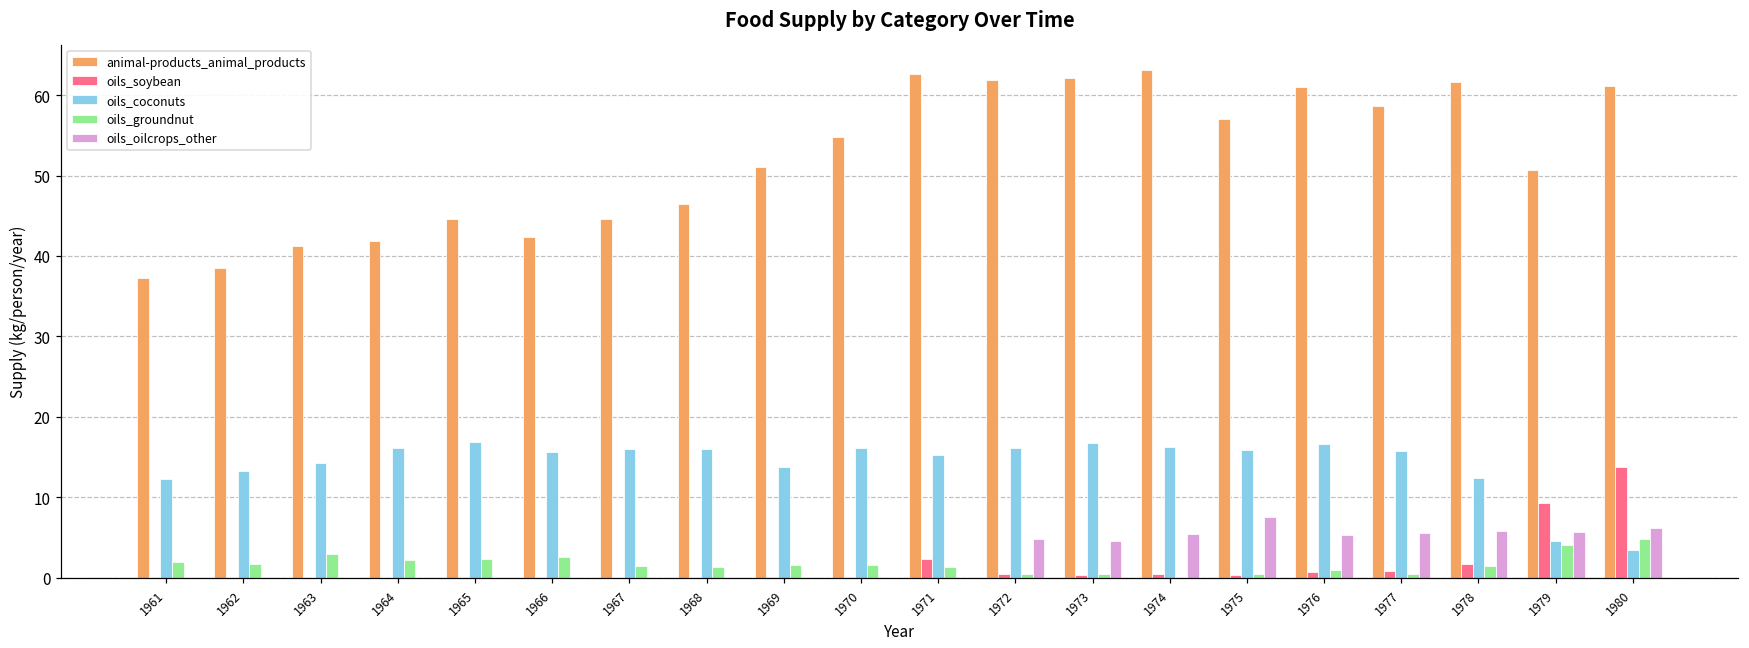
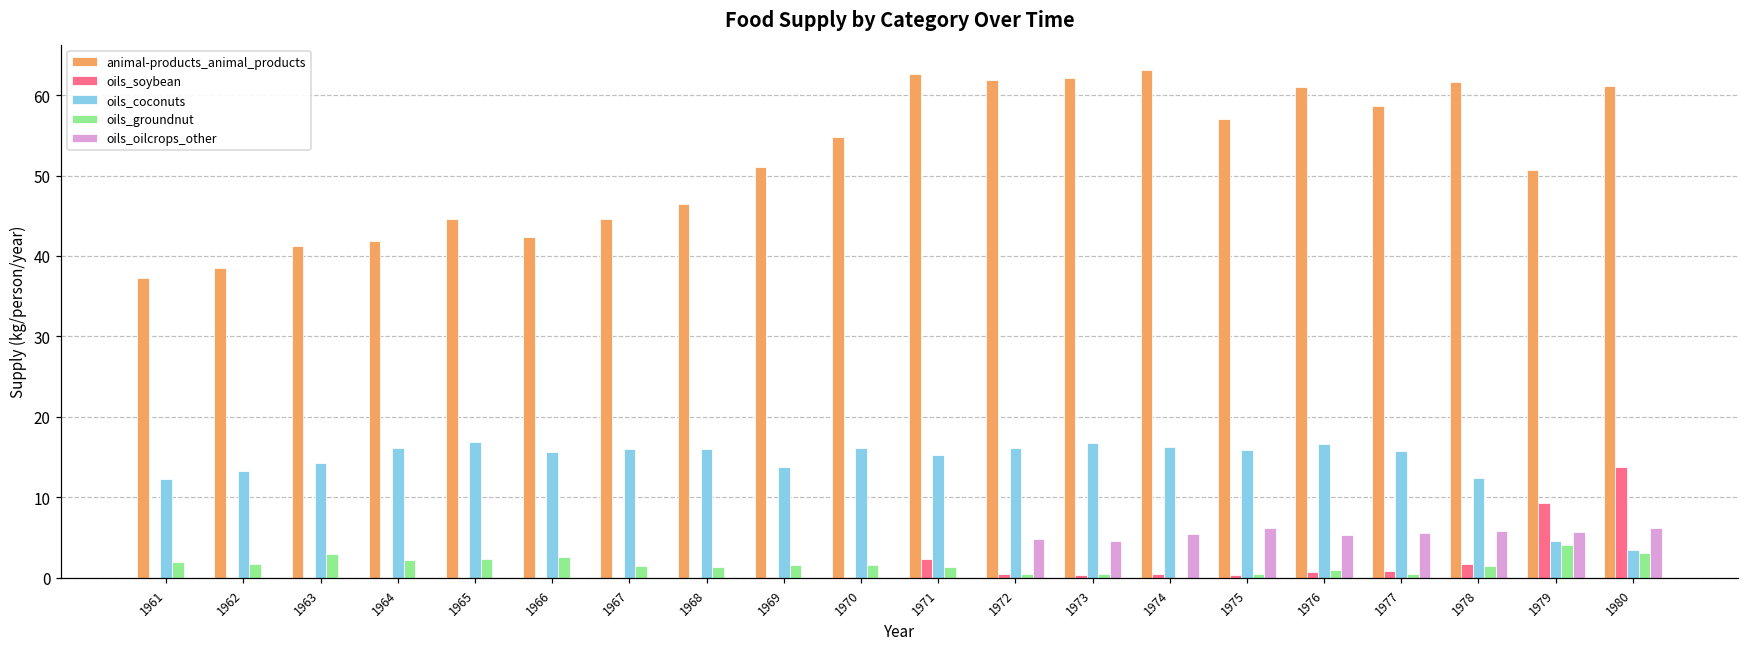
oils_oilcrops_other, 1975: 8 -> 6
oils_groundnut, 1980: 5 -> 3
